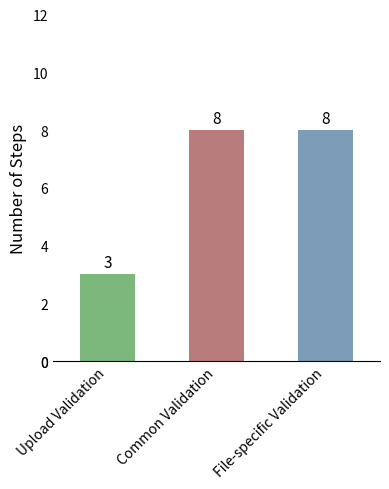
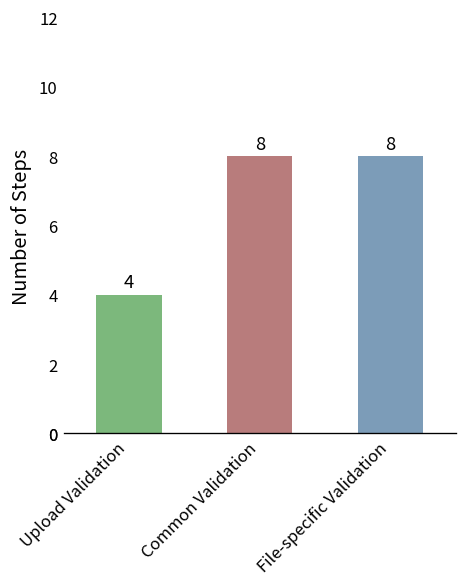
Upload Validation: 3 -> 4
